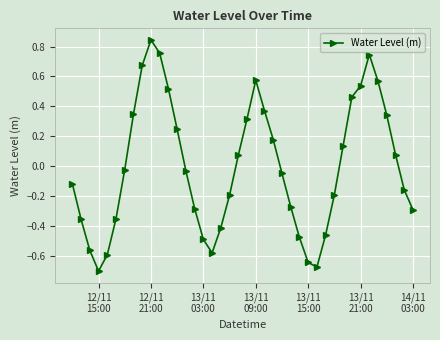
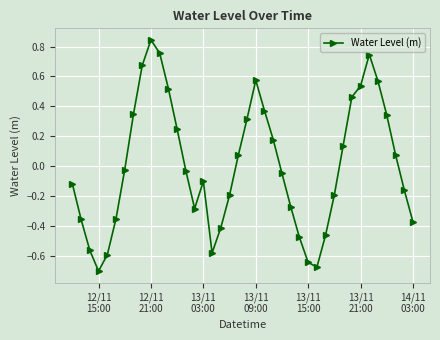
13/11 03:00: -0.49 -> -0.10
14/11 03:00: -0.29 -> -0.37
